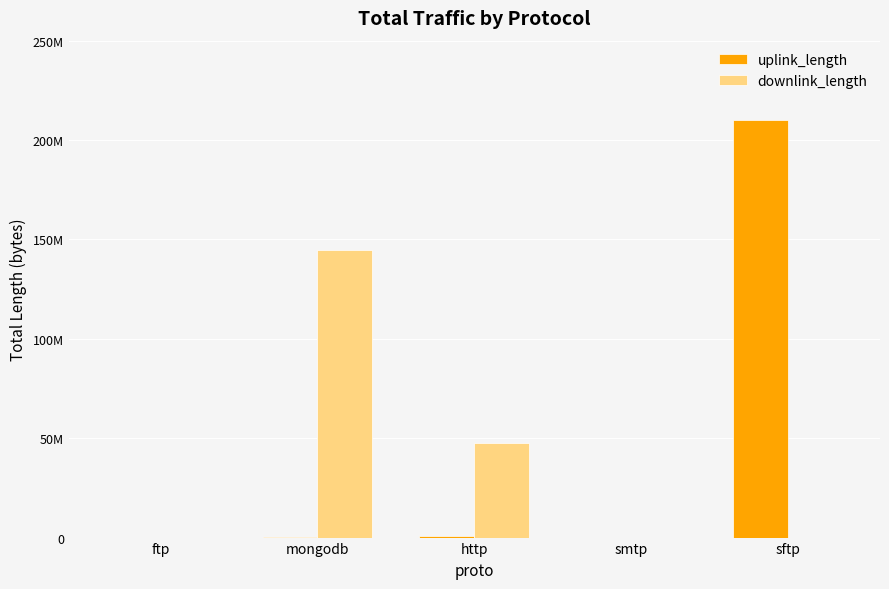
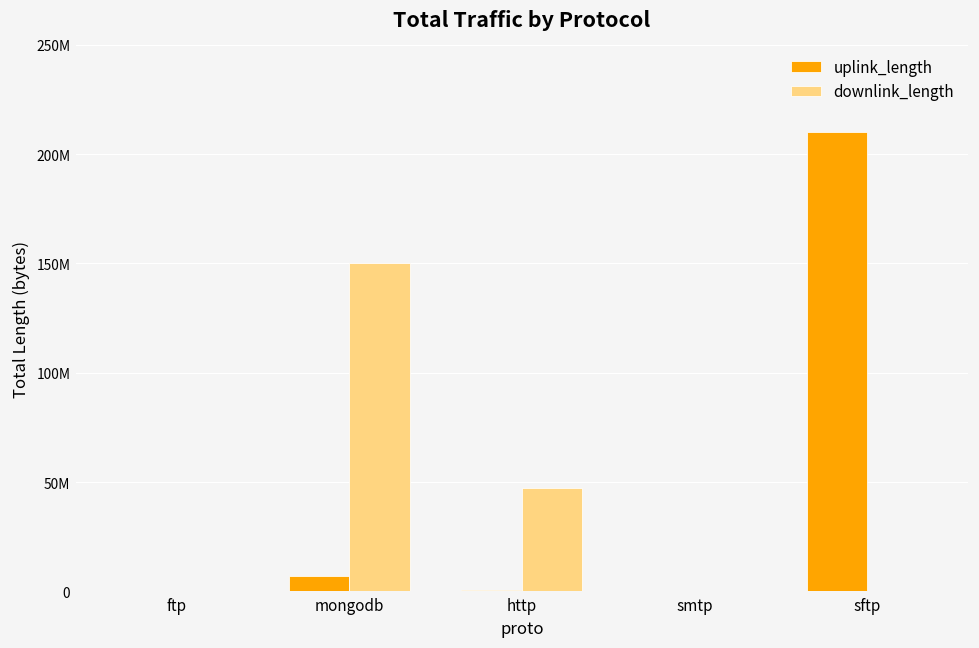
uplink_length, mongodb: 0 -> 7000000
downlink_length, mongodb: 145000000 -> 150000000
